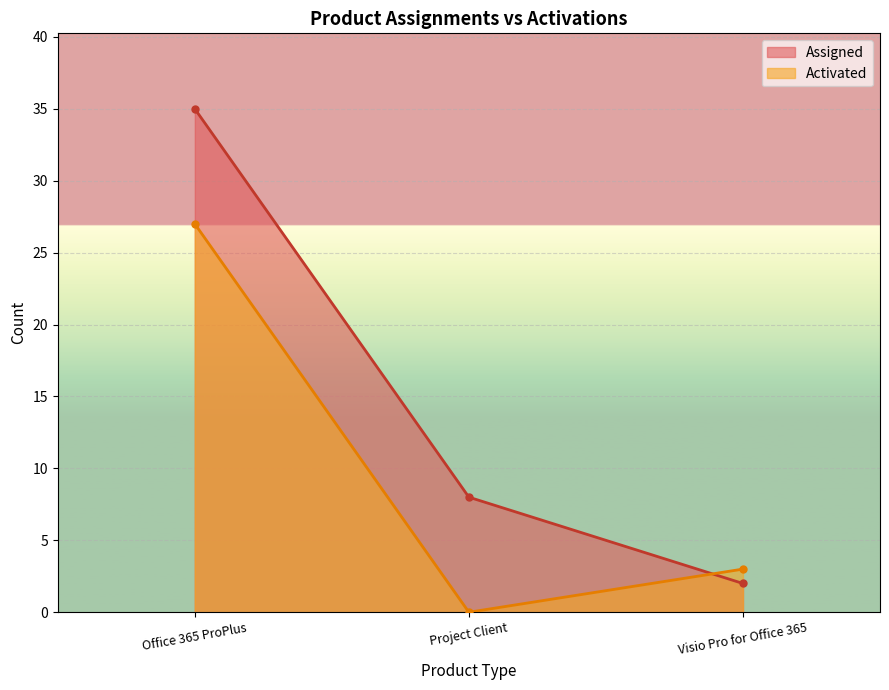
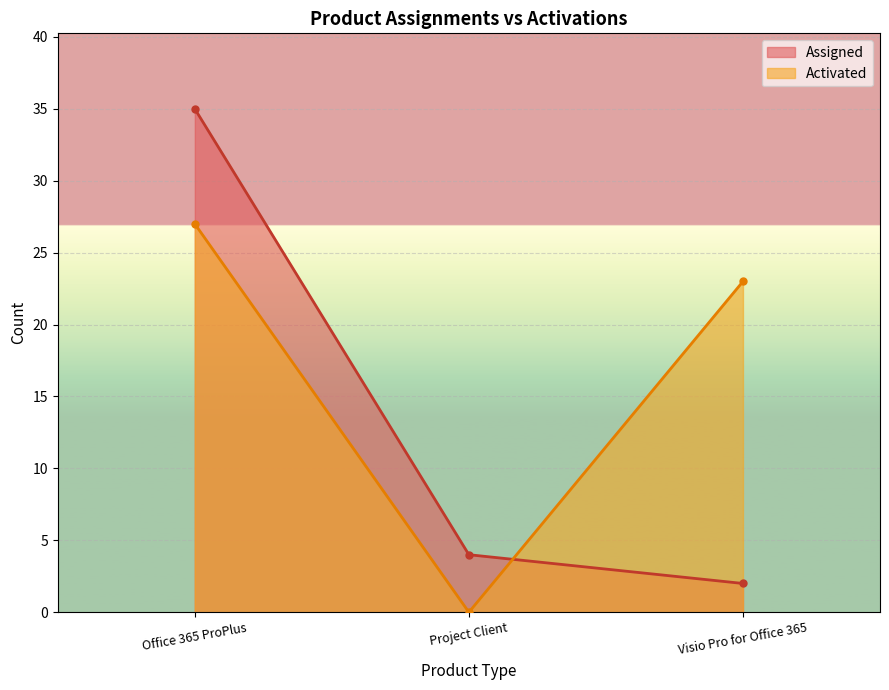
Assigned, Project Client: 8 -> 4
Activated, Visio Pro for Office 365: 3 -> 23
